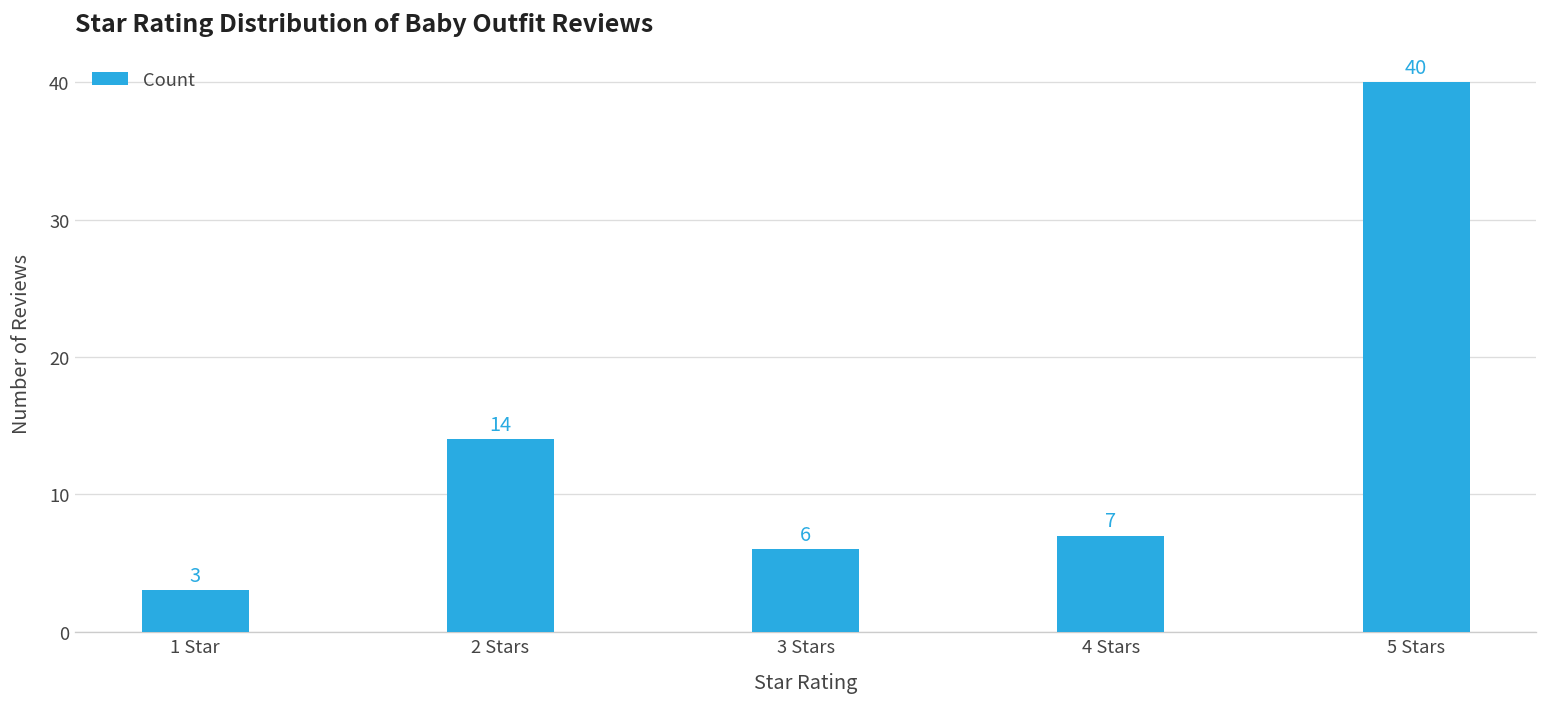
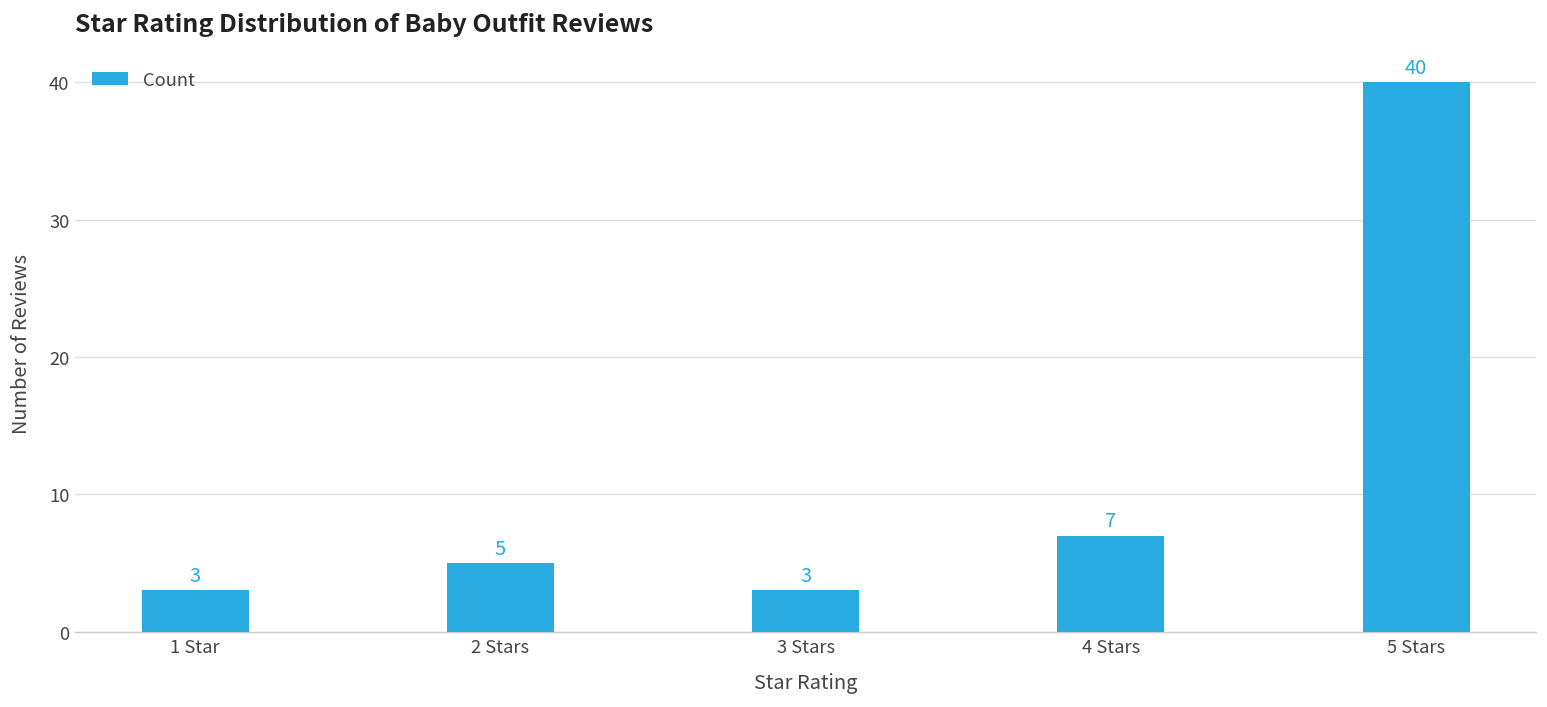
2 Stars: 14 -> 5
3 Stars: 6 -> 3
